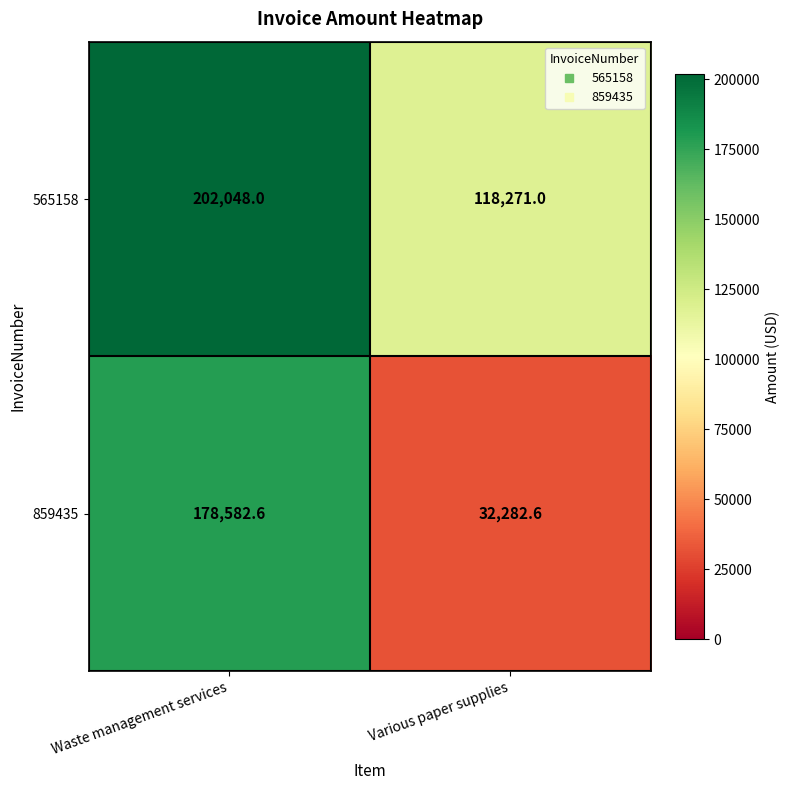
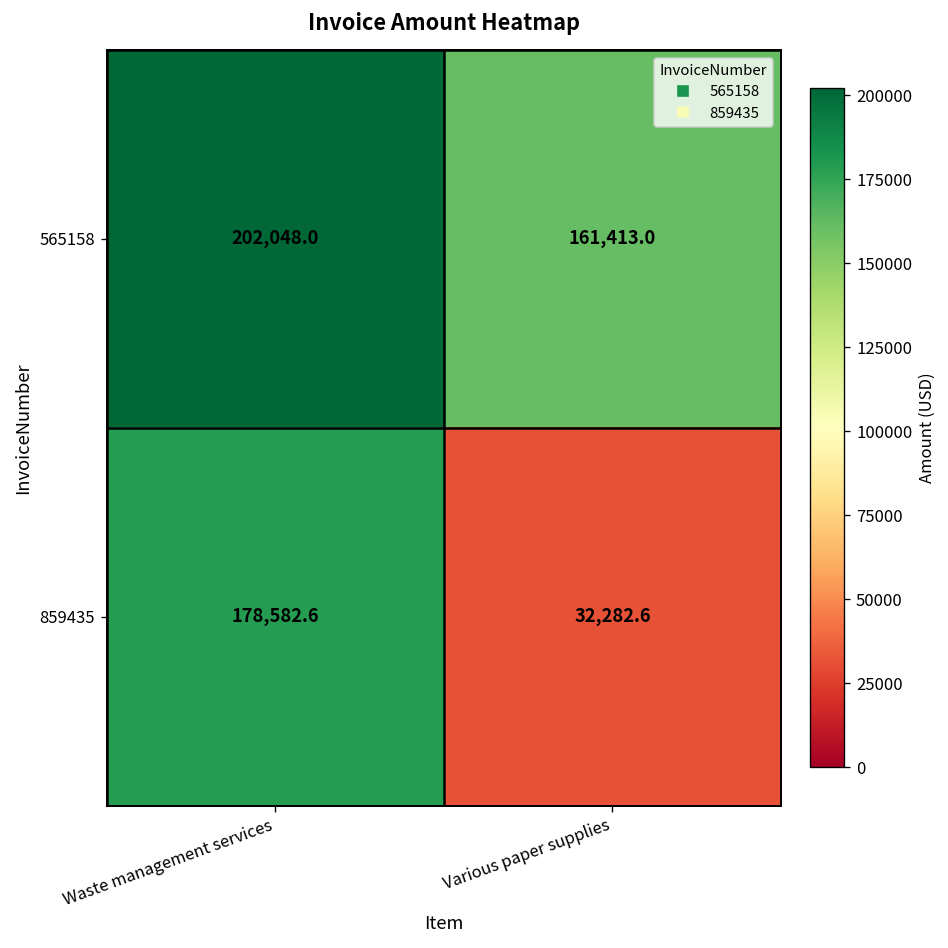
565158, Various paper supplies: 118,271.0 -> 161,413.0
